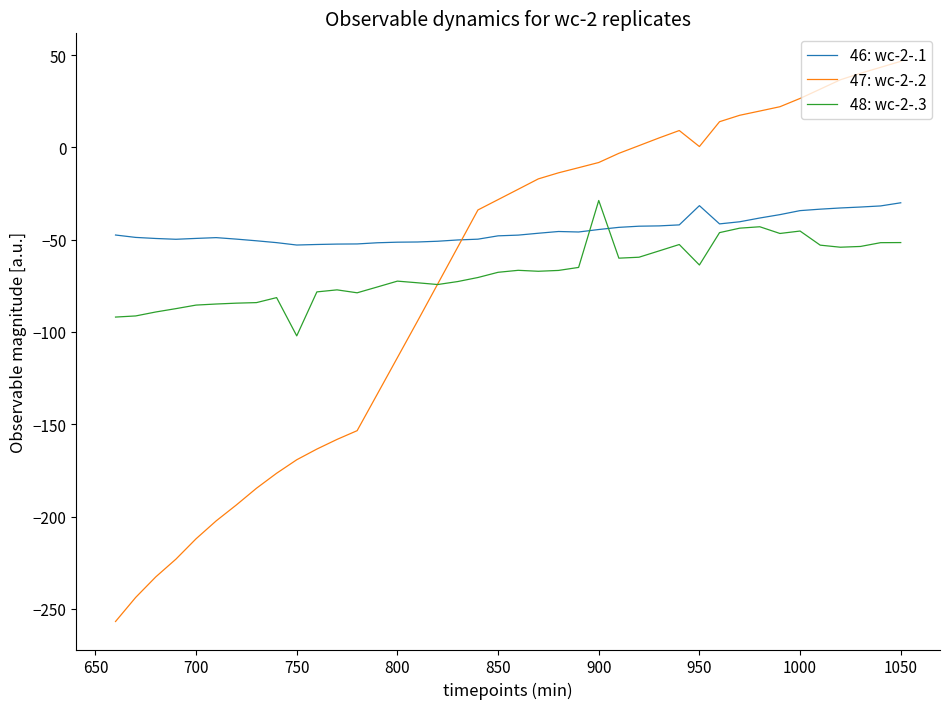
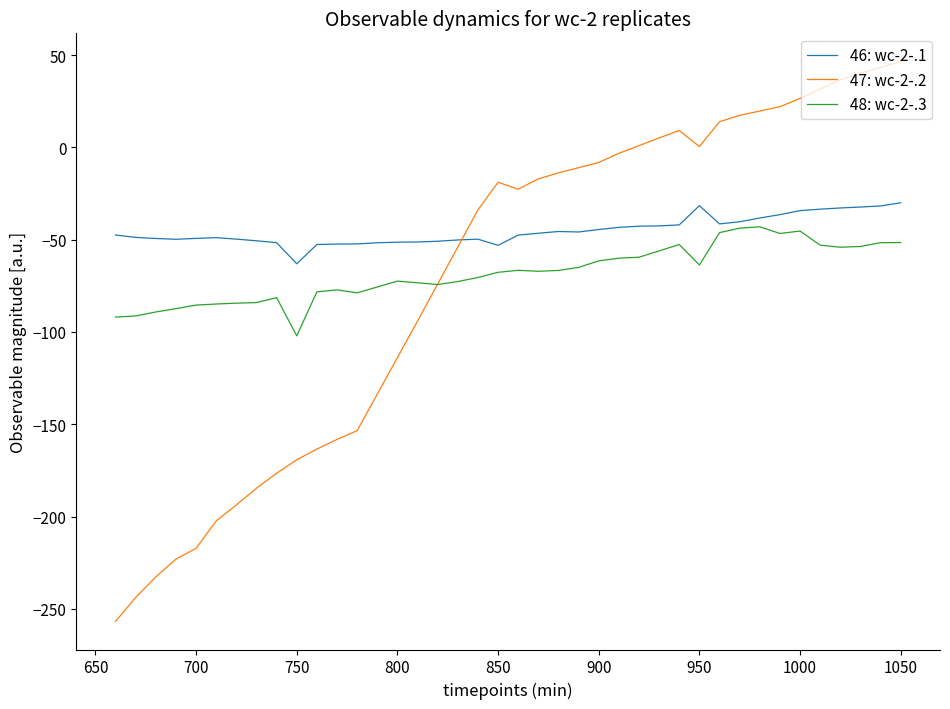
47: wc-2-.2, 700: -212 -> -217
46: wc-2-.1, 750: -53 -> -63
46: wc-2-.1, 850: -48 -> -53
47: wc-2-.2, 850: -28 -> -19
48: wc-2-.3, 900: -29 -> -61
